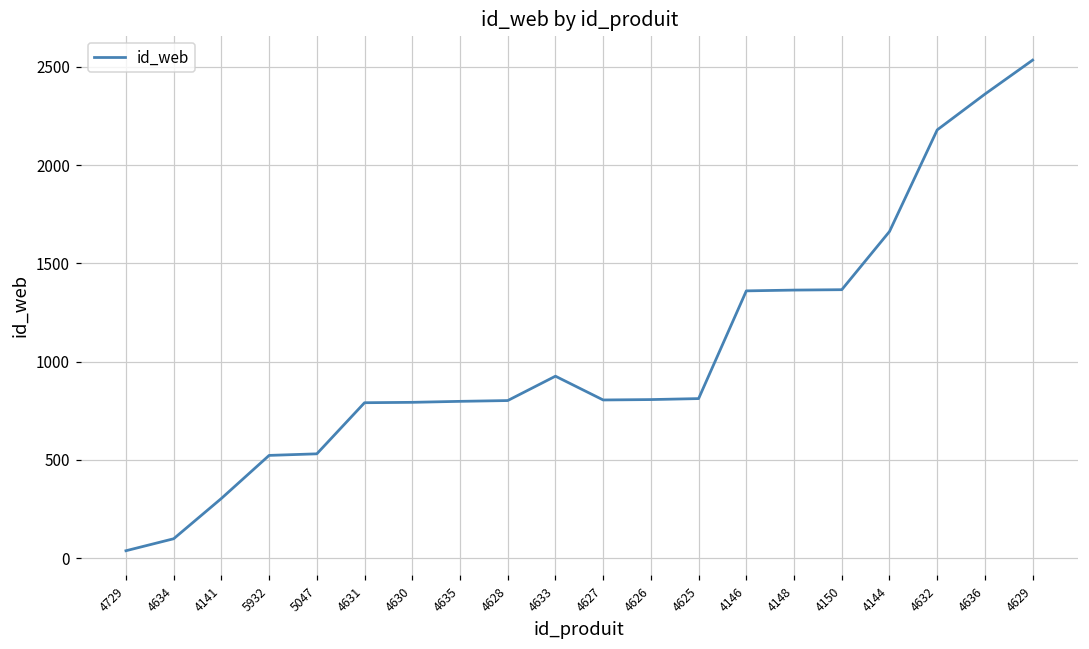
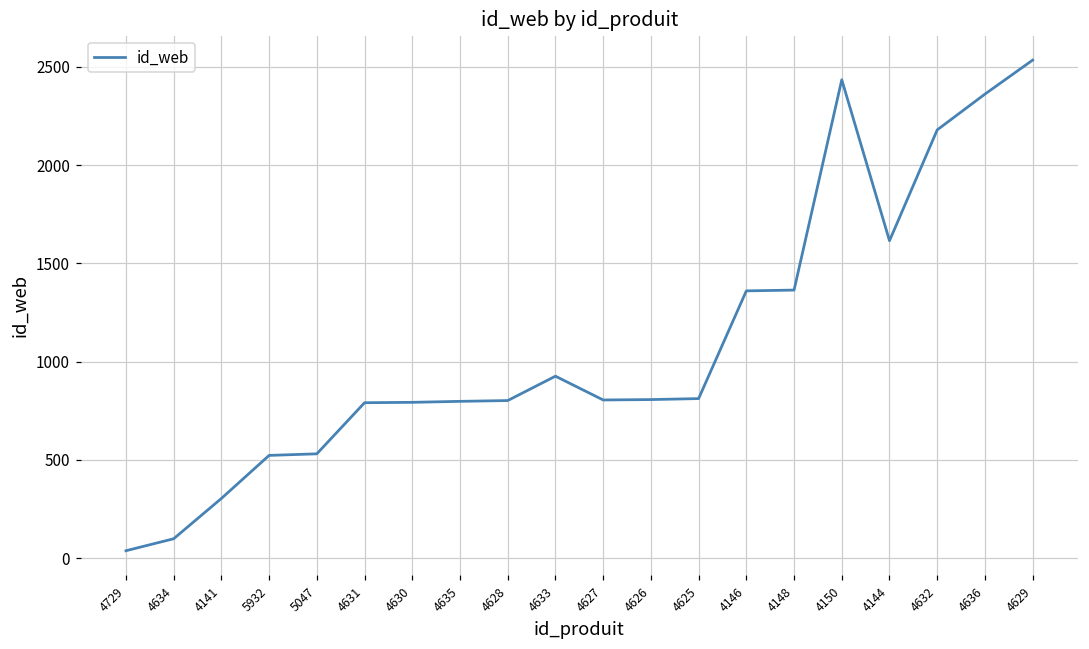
4150: 1370 -> 2430
4144: 1660 -> 1620
